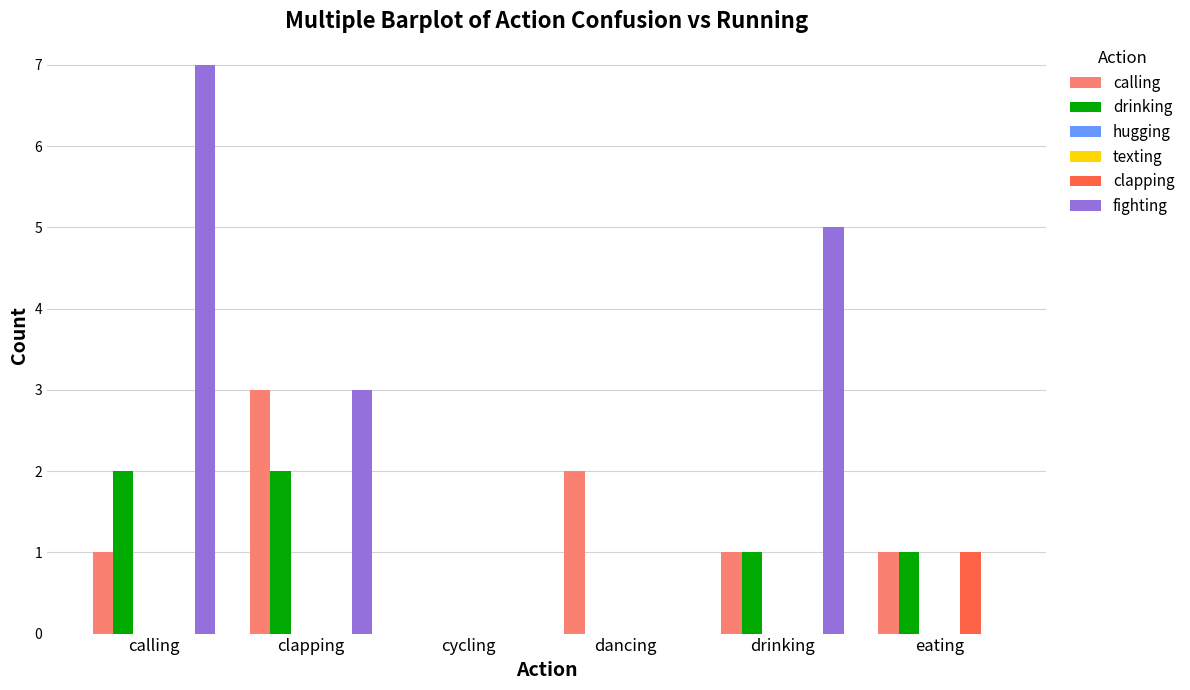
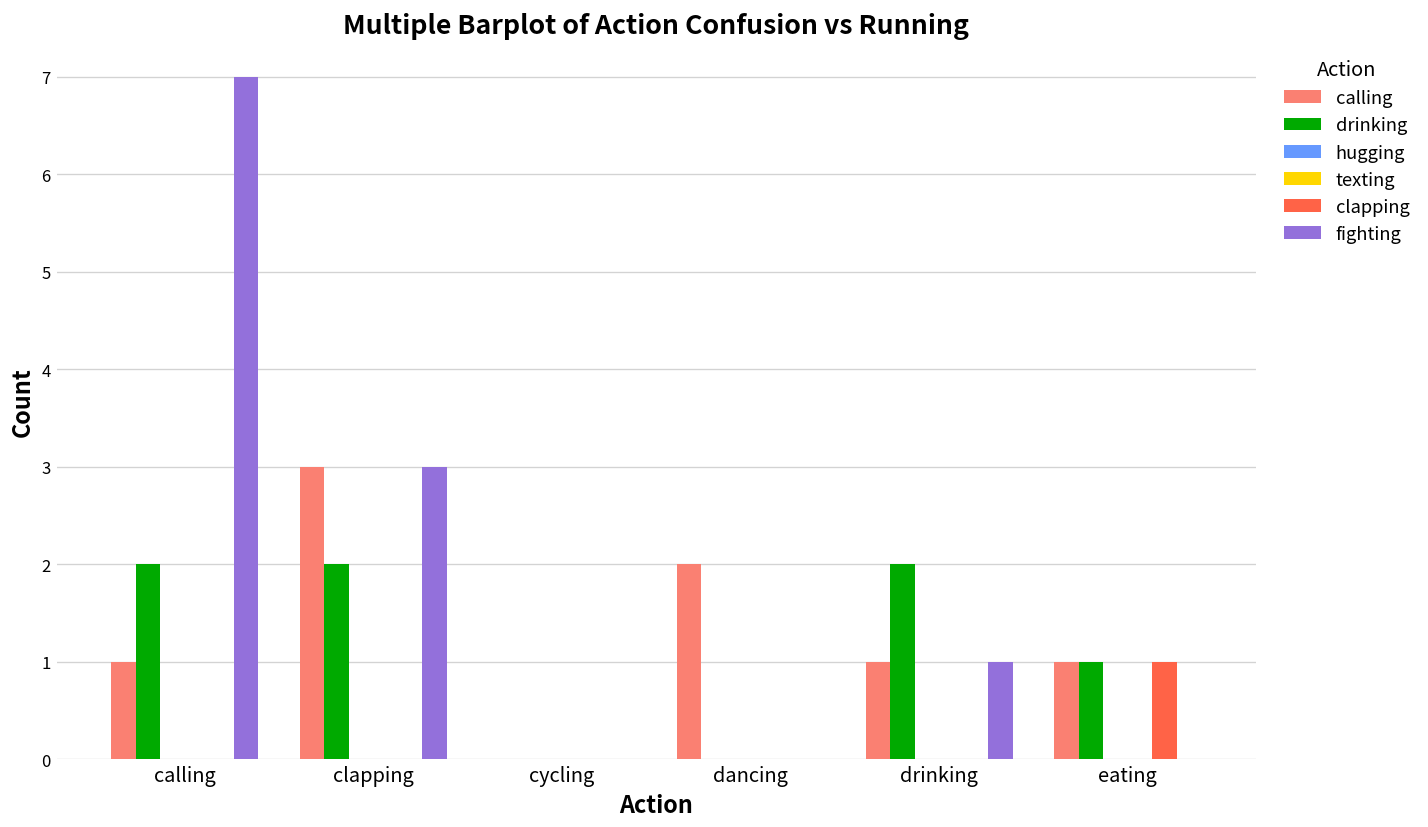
drinking, drinking: 1 -> 2
fighting, drinking: 5 -> 1
